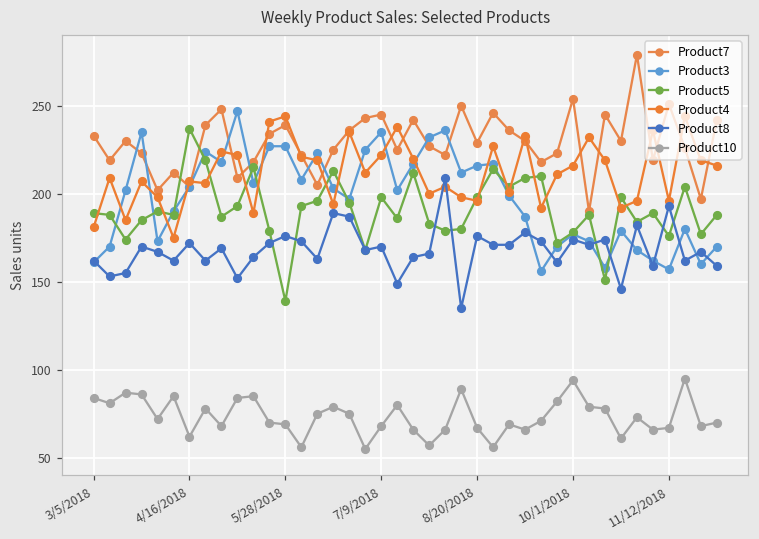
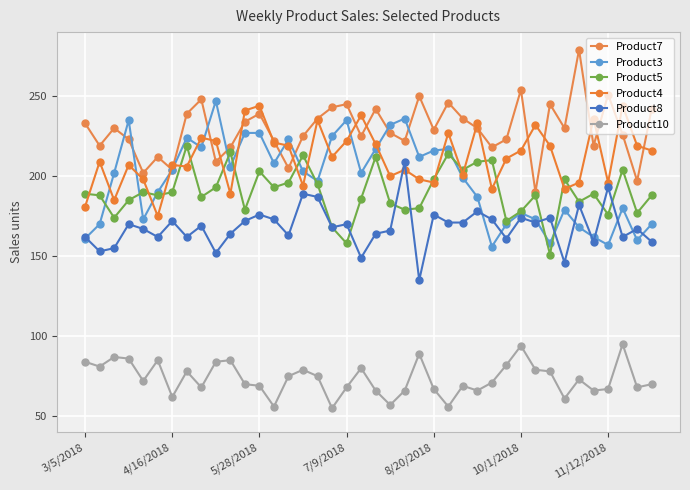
Product5, 4/16/2018: 237 -> 190
Product5, 5/28/2018: 139 -> 203
Product5, 7/9/2018: 198 -> 158
